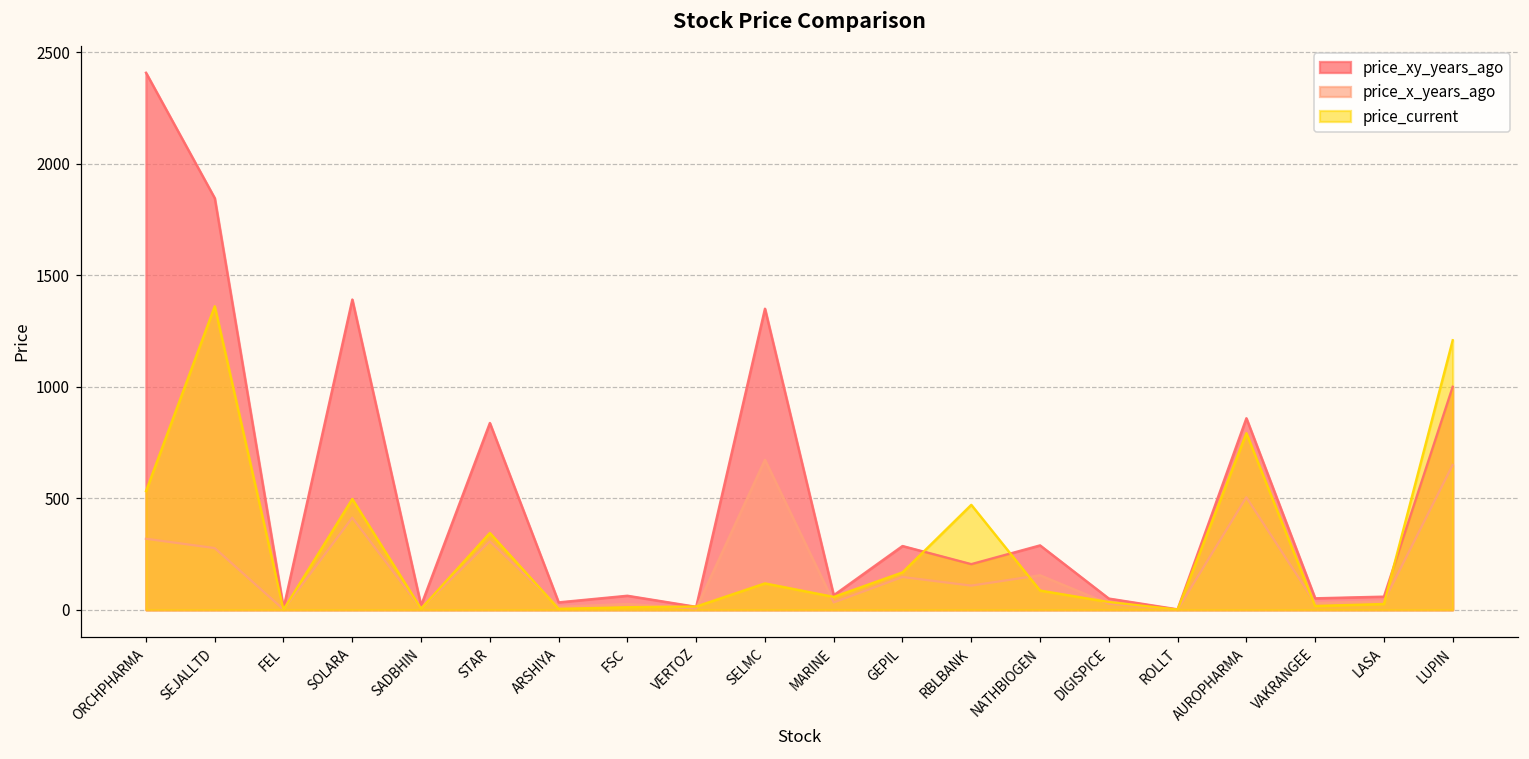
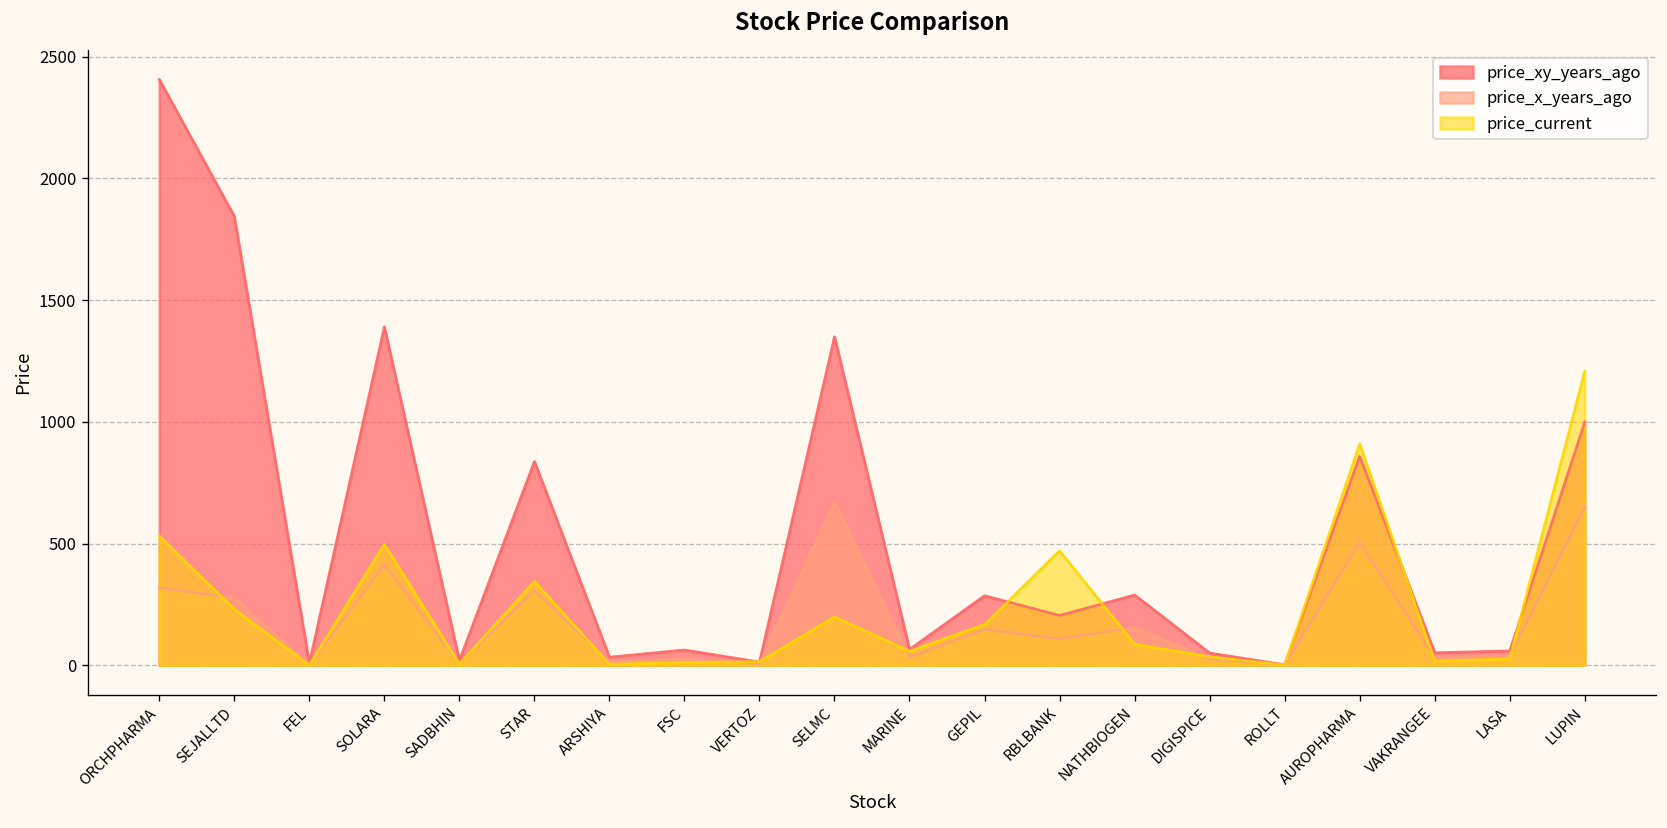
price_current, SEJALLTD: 1360 -> 230
price_current, SELMC: 120 -> 200
price_current, AUROPHARMA: 790 -> 910
